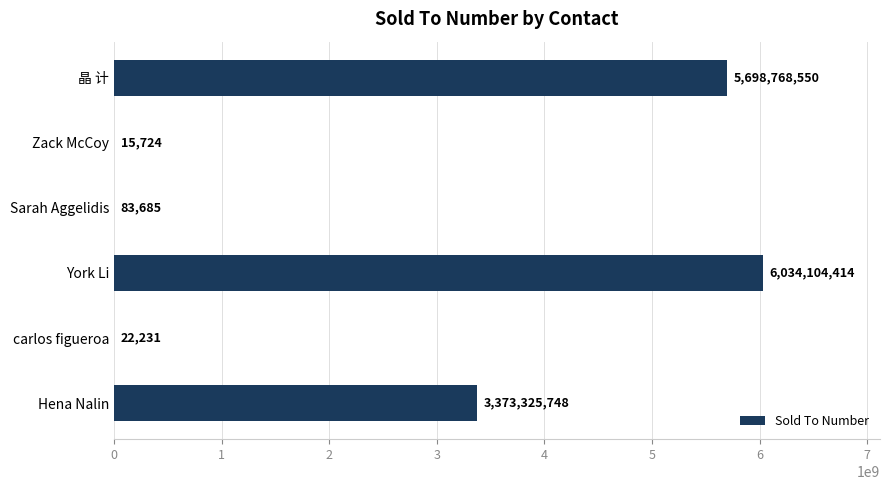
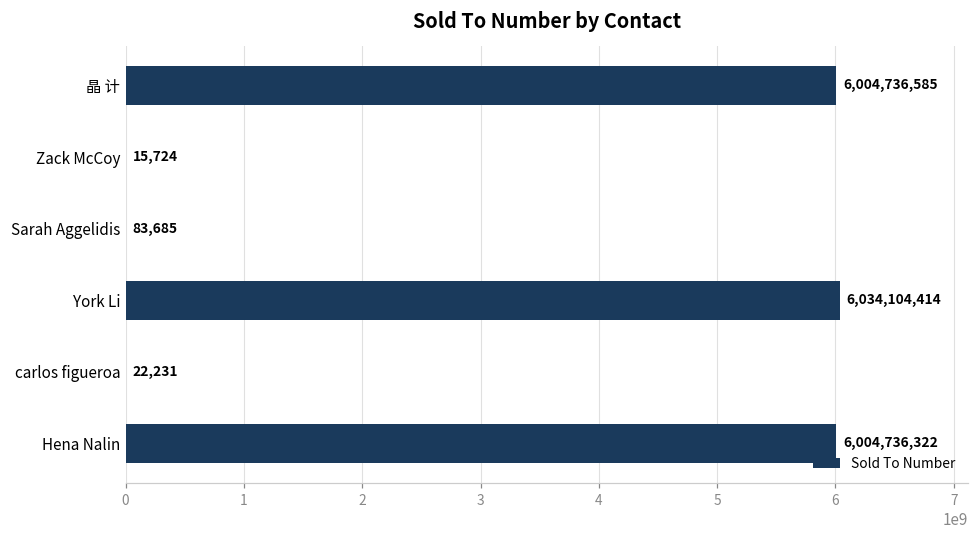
晶 计: 5,698,768,550 -> 6,004,736,585
Hena Nalin: 3,373,325,748 -> 6,004,736,322
